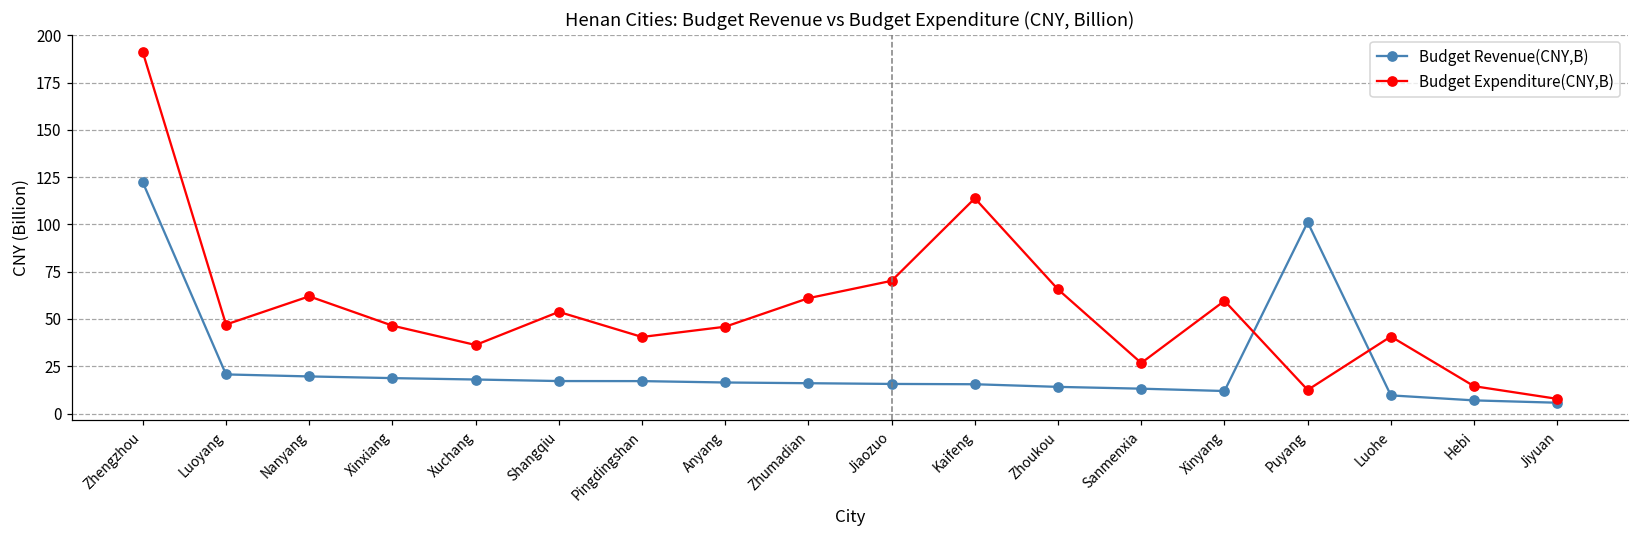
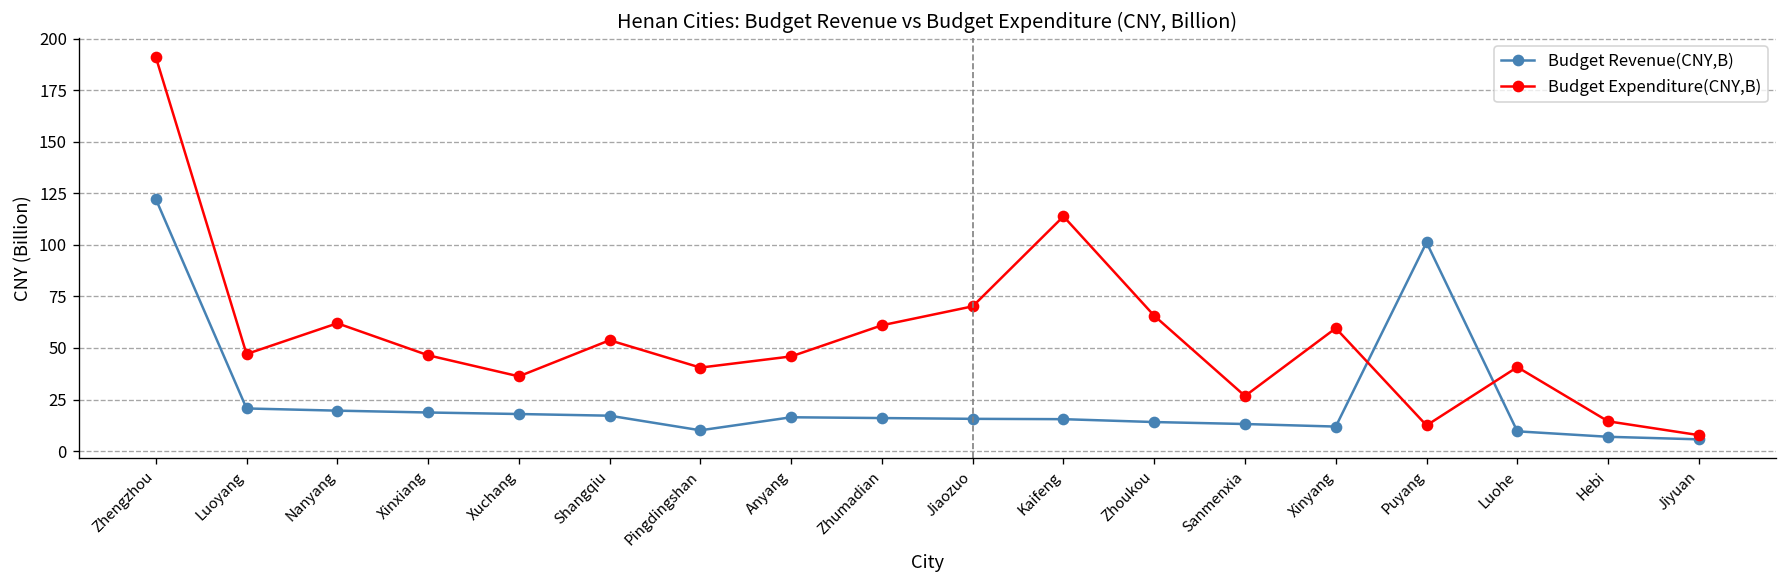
Budget Revenue(CNY,B), Pingdingshan: 17 -> 10
